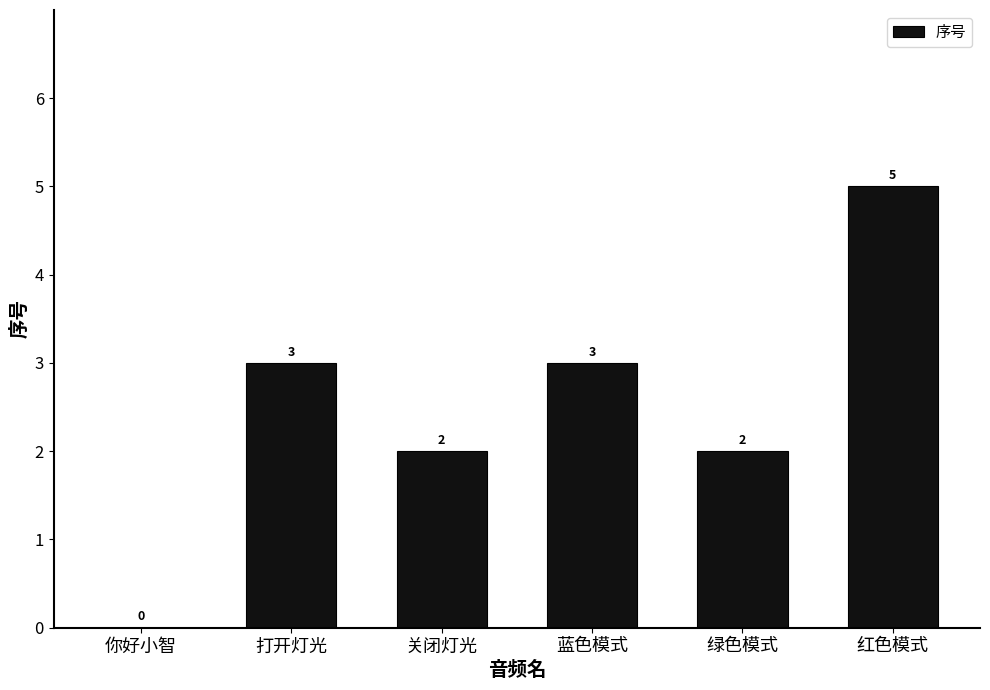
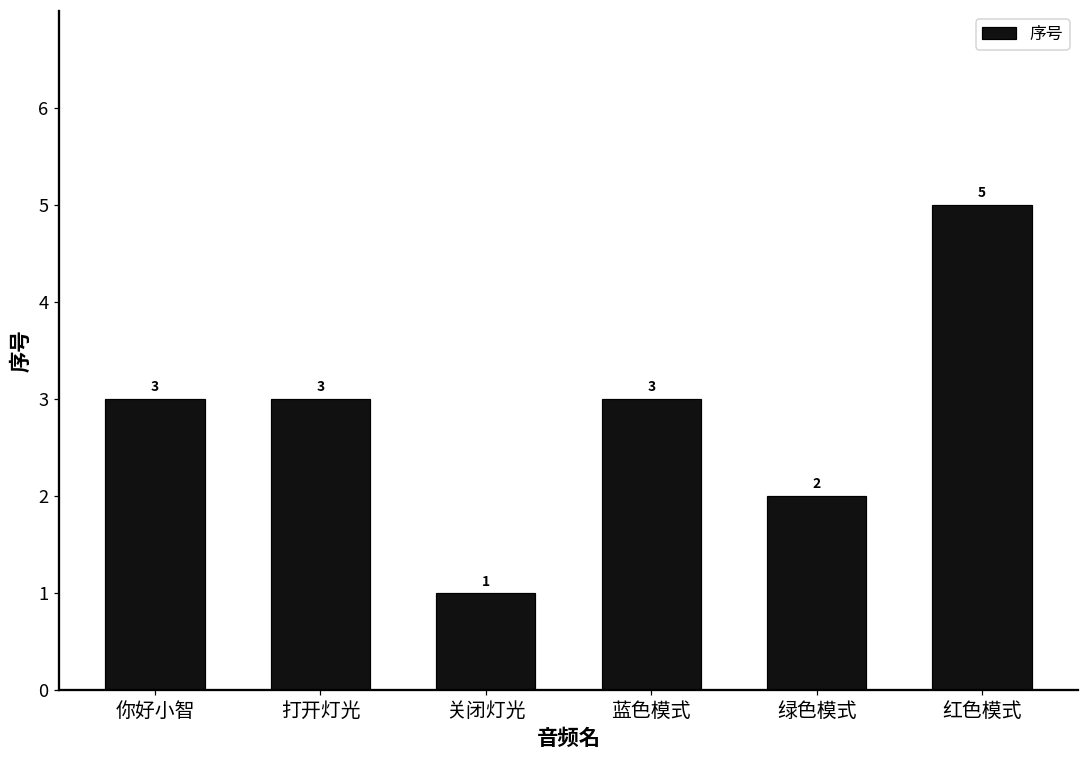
你好小智: 0 -> 3
关闭灯光: 2 -> 1
